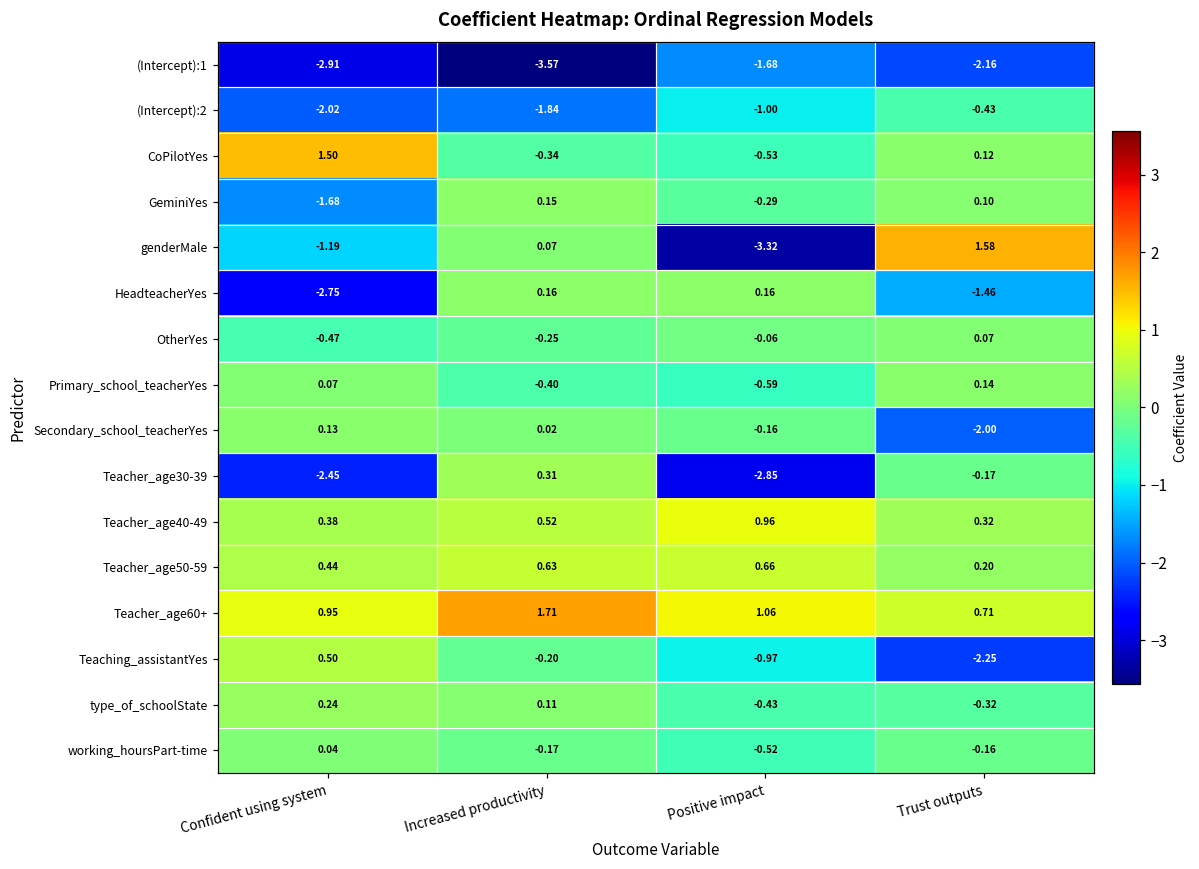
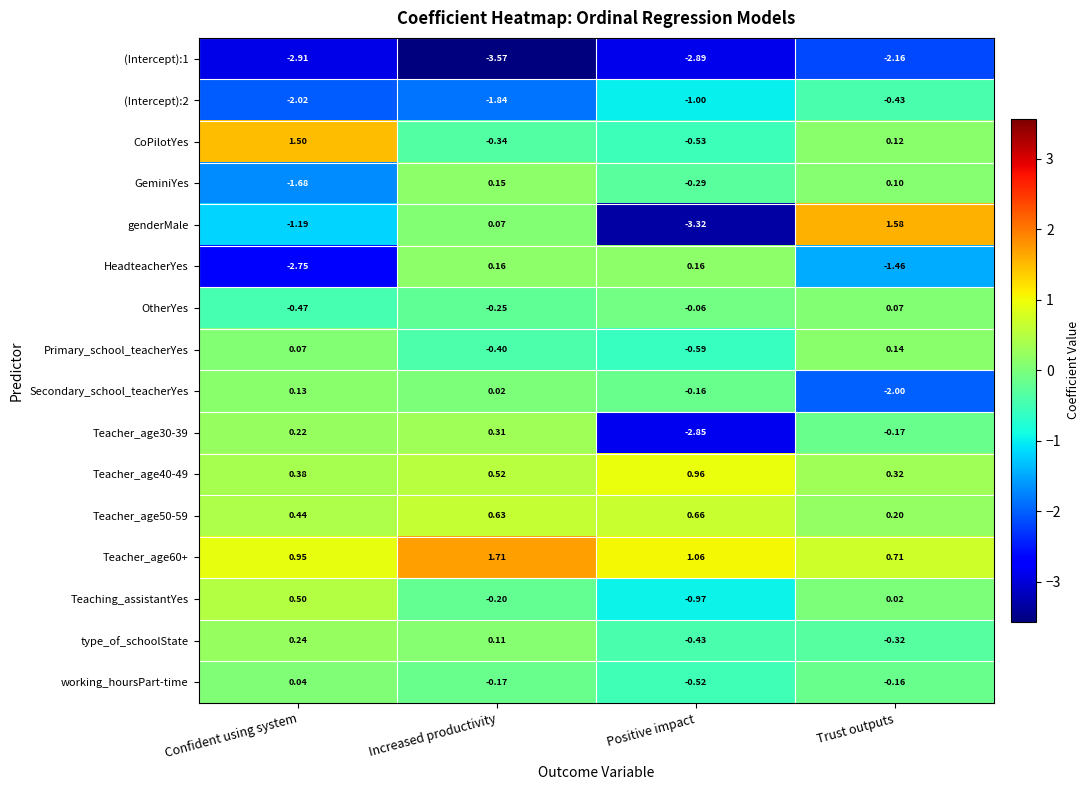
(Intercept):1, Positive impact: -1.68 -> -2.89
Teacher_age30-39, Confident using system: -2.45 -> 0.22
Teaching_assistantYes, Trust outputs: -2.25 -> 0.02
